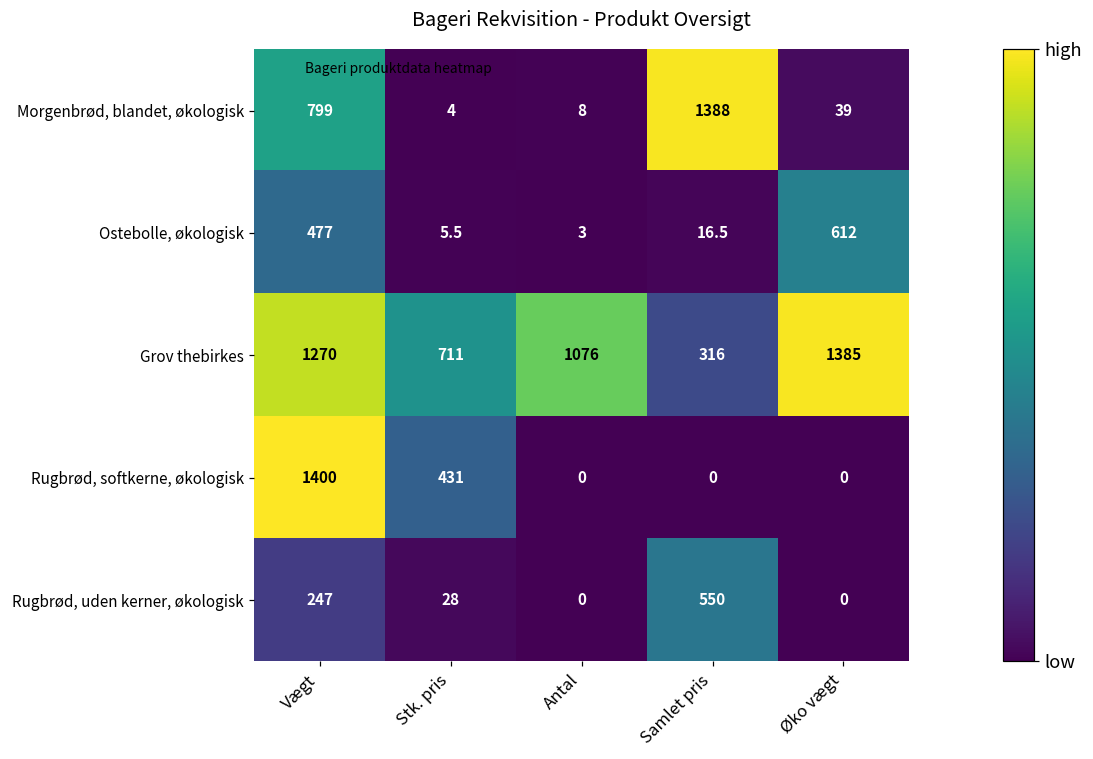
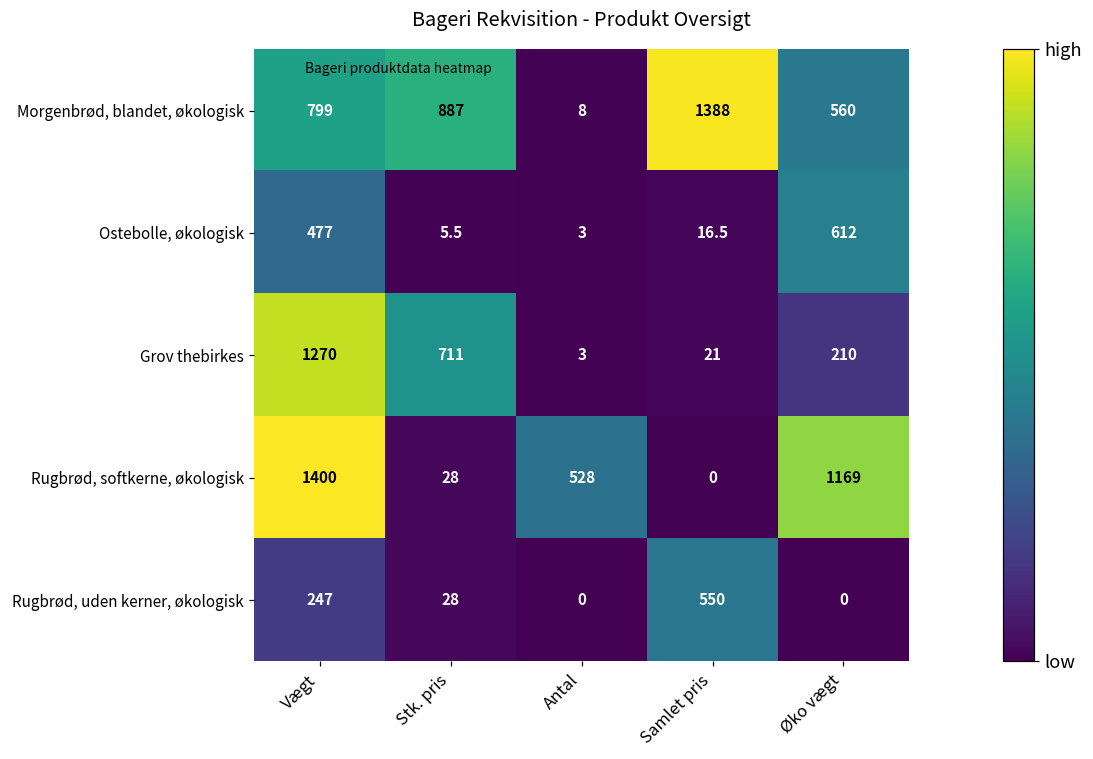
Morgenbrød, blandet, økologisk, Stk. pris: 4 -> 887
Morgenbrød, blandet, økologisk, Øko vægt: 39 -> 560
Grov thebirkes, Antal: 1076 -> 3
Grov thebirkes, Samlet pris: 316 -> 21
Grov thebirkes, Øko vægt: 1385 -> 210
Rugbrød, softkerne, økologisk, Stk. pris: 431 -> 28
Rugbrød, softkerne, økologisk, Antal: 0 -> 528
Rugbrød, softkerne, økologisk, Øko vægt: 0 -> 1169
